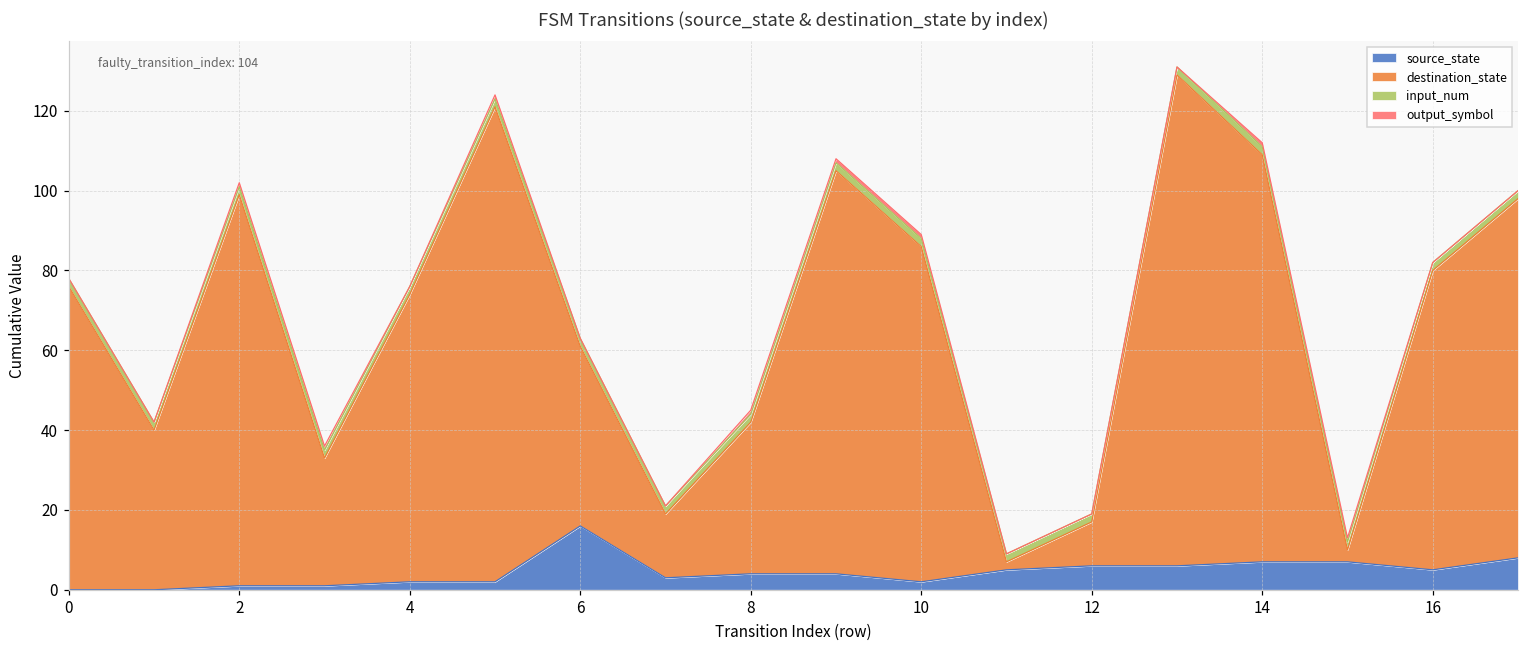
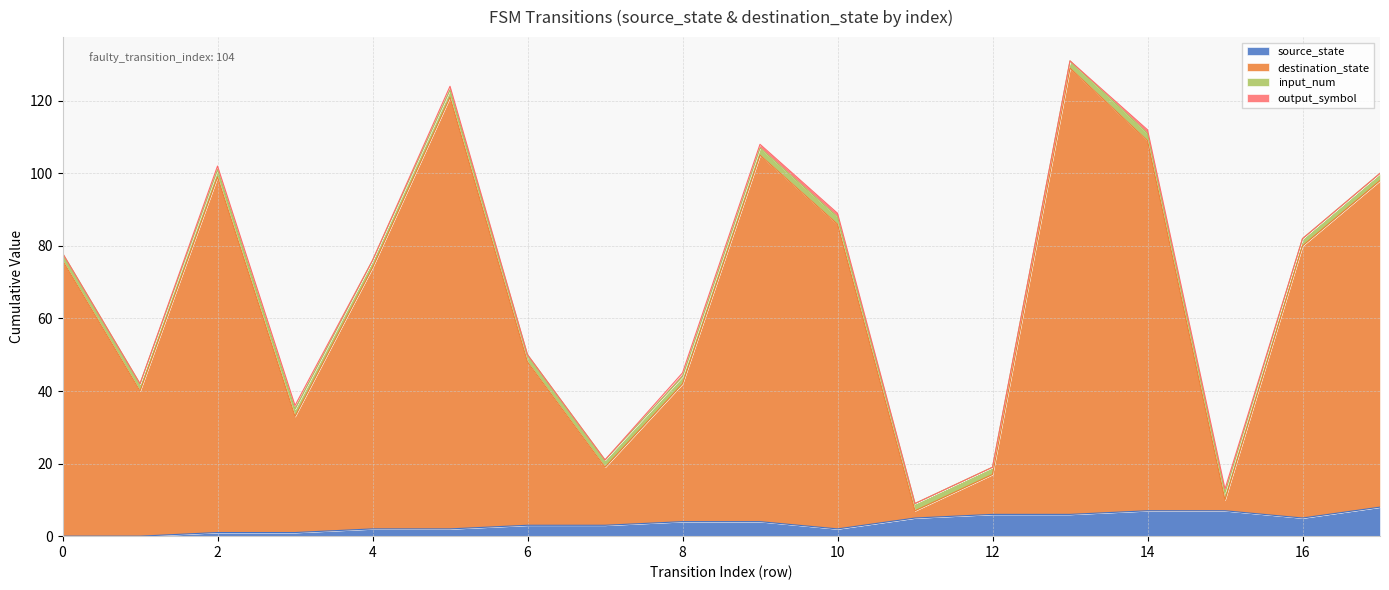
source_state, 6: 16 -> 3
